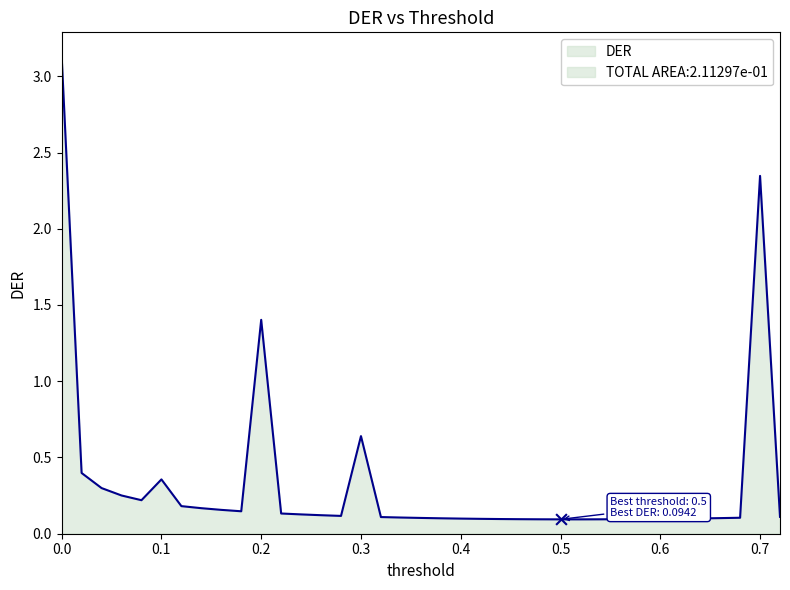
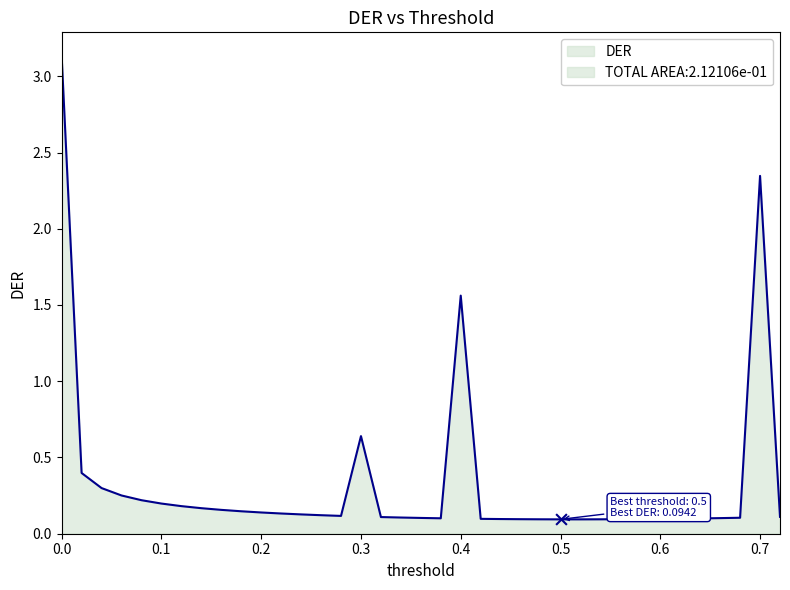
DER, 0.1: 0.36 -> 0.20
DER, 0.2: 1.40 -> 0.14
DER, 0.4: 0.10 -> 1.56
